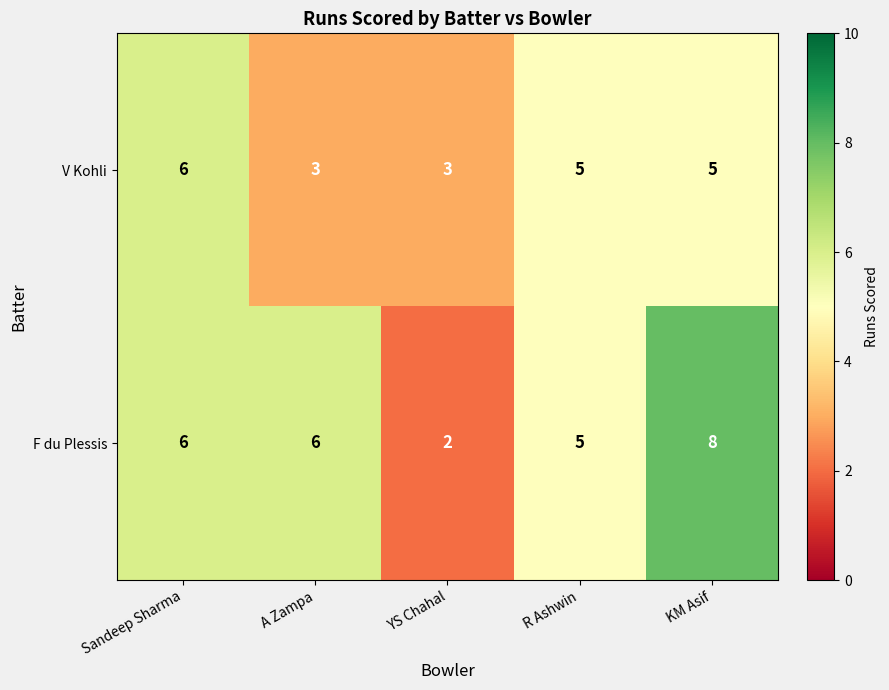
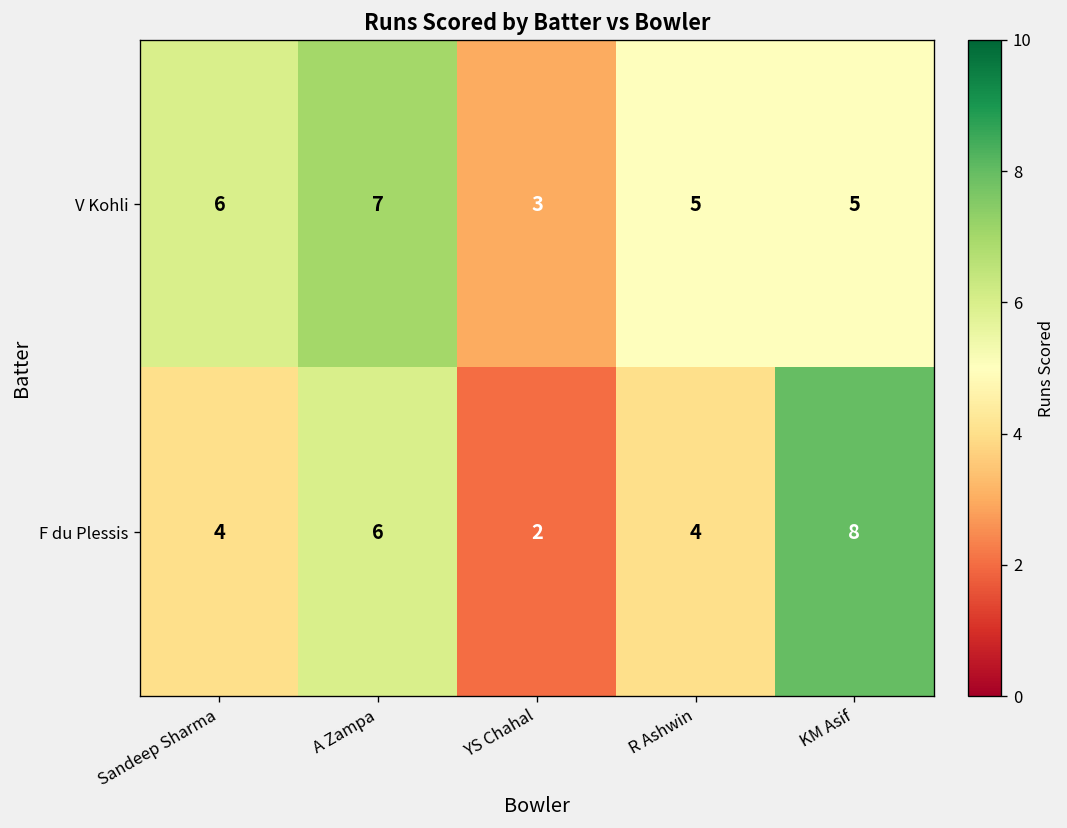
V Kohli, A Zampa: 3 -> 7
F du Plessis, Sandeep Sharma: 6 -> 4
F du Plessis, R Ashwin: 5 -> 4
